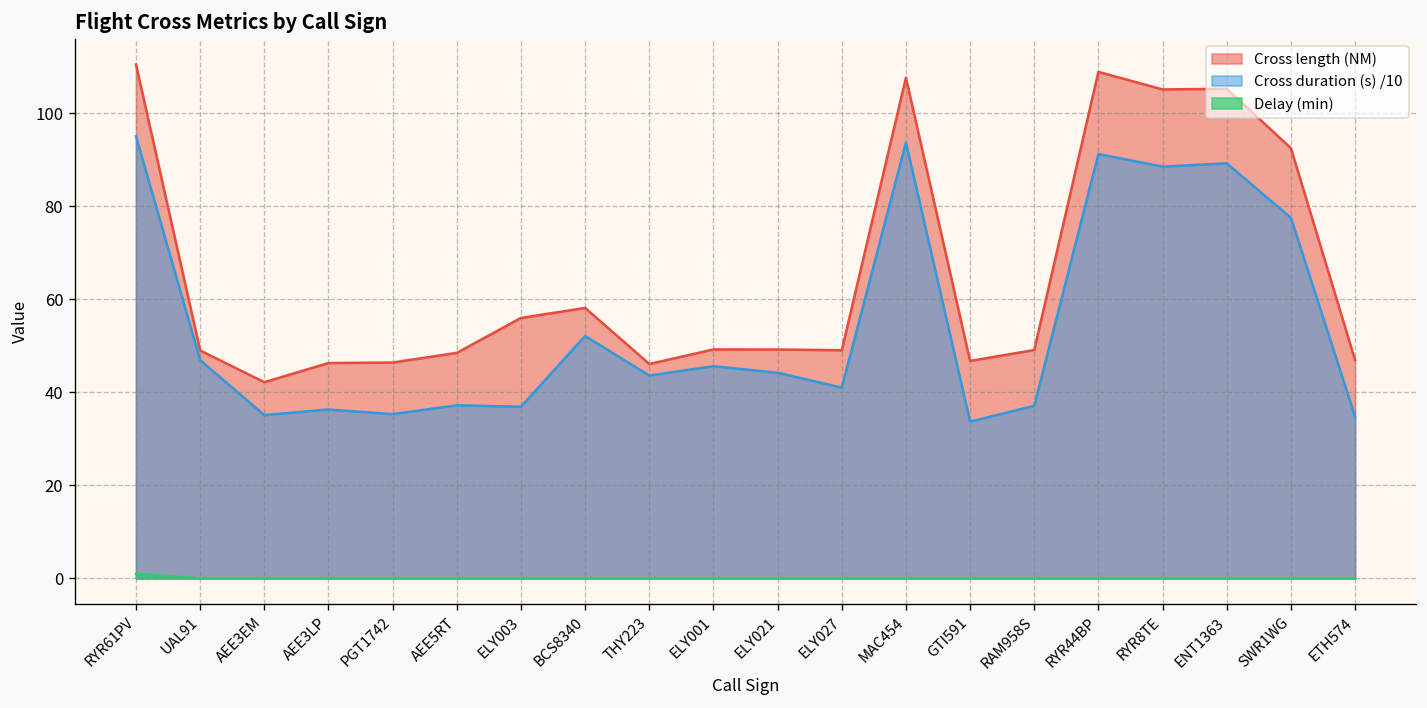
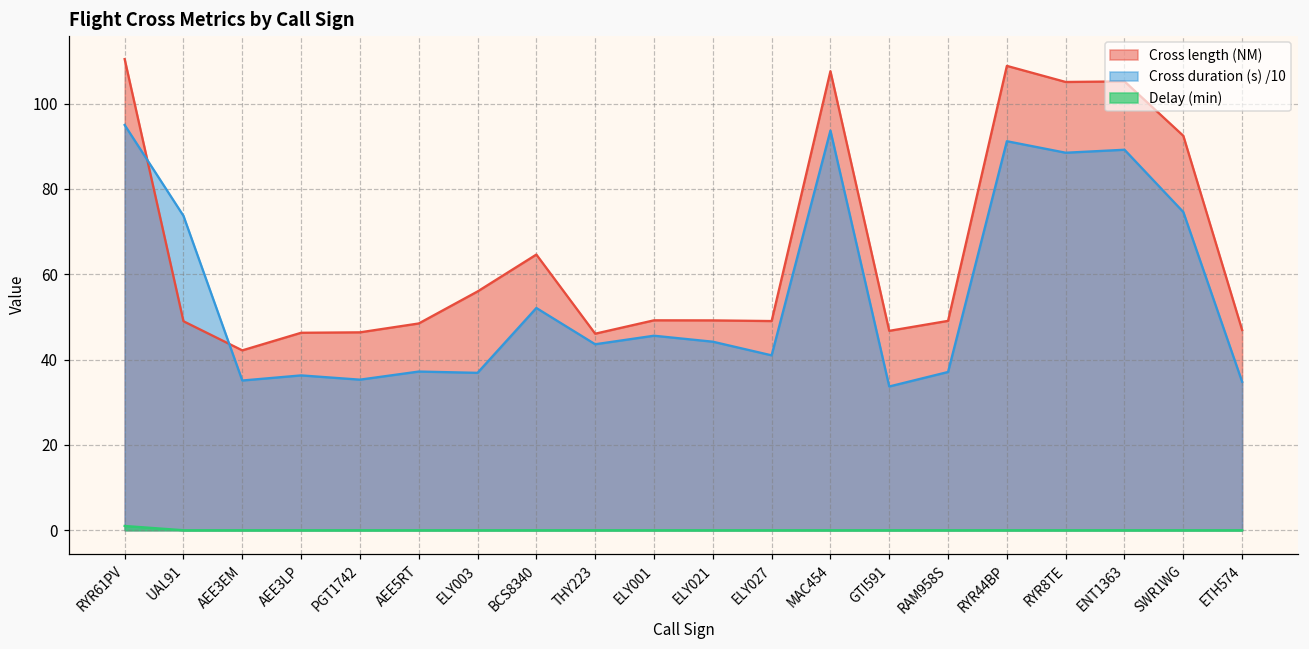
Cross duration (s) /10, UAL91: 47 -> 74
Cross length (NM), BCS8340: 58 -> 65
Cross duration (s) /10, SWR1WG: 78 -> 75
